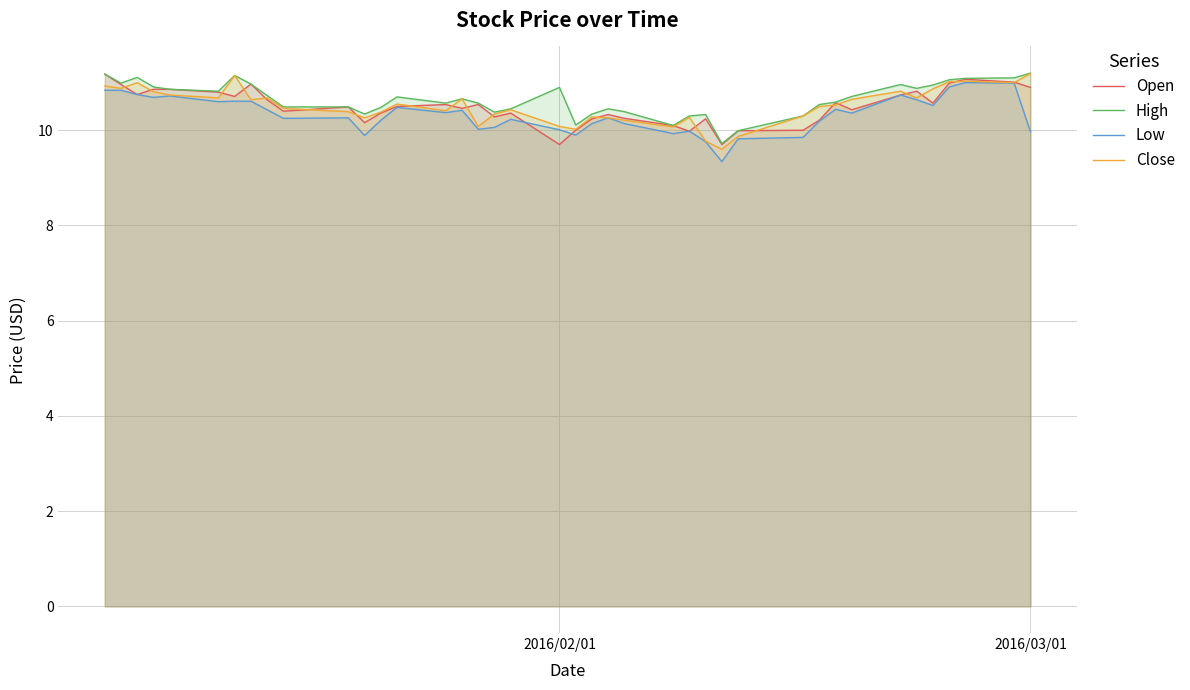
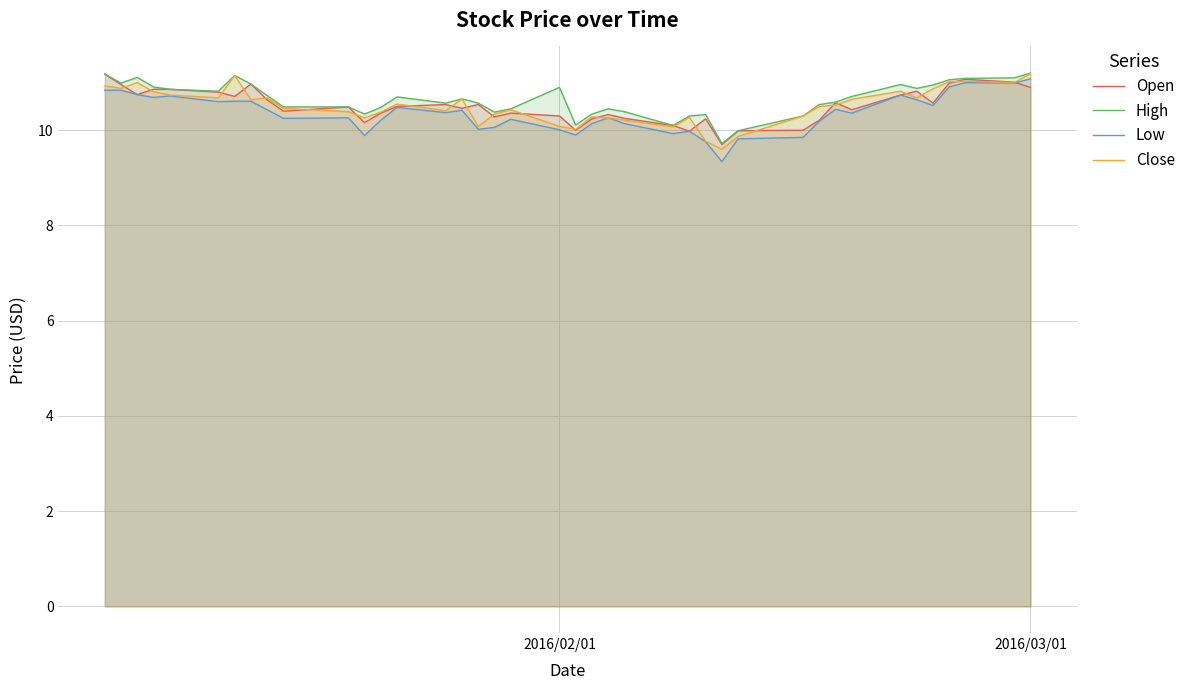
Open, 2016/02/01: 9.7 -> 10.3
Low, 2016/03/01: 10.0 -> 11.1
